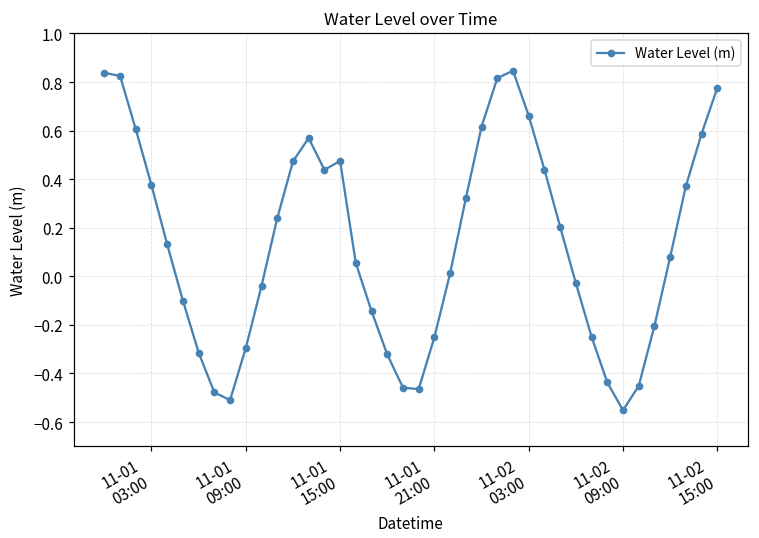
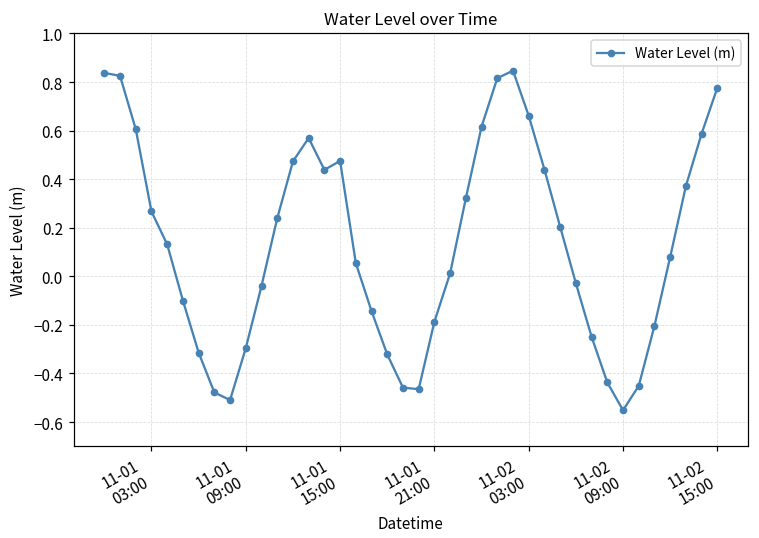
11-01 03:00: 0.38 -> 0.27
11-01 21:00: -0.25 -> -0.19
